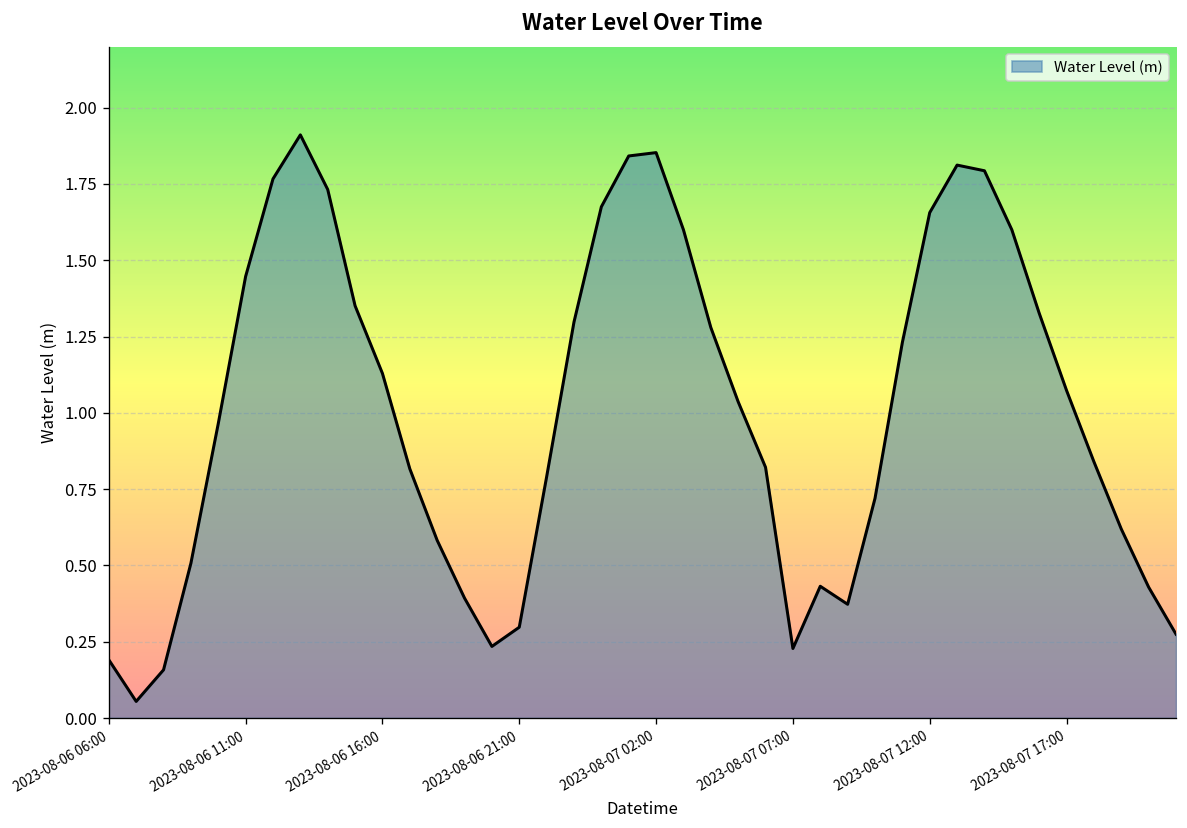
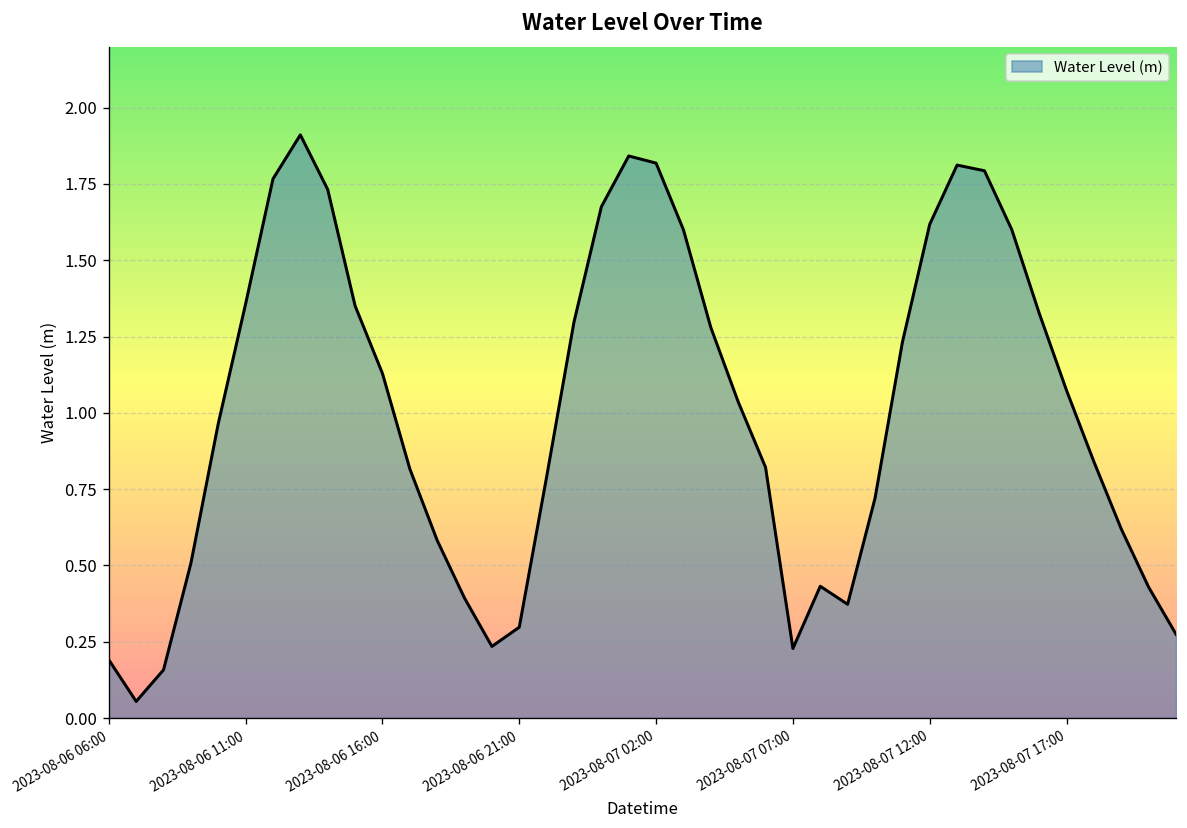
2023-08-06 11:00: 1.45 -> 1.36
2023-08-07 02:00: 1.85 -> 1.82
2023-08-07 12:00: 1.66 -> 1.62
